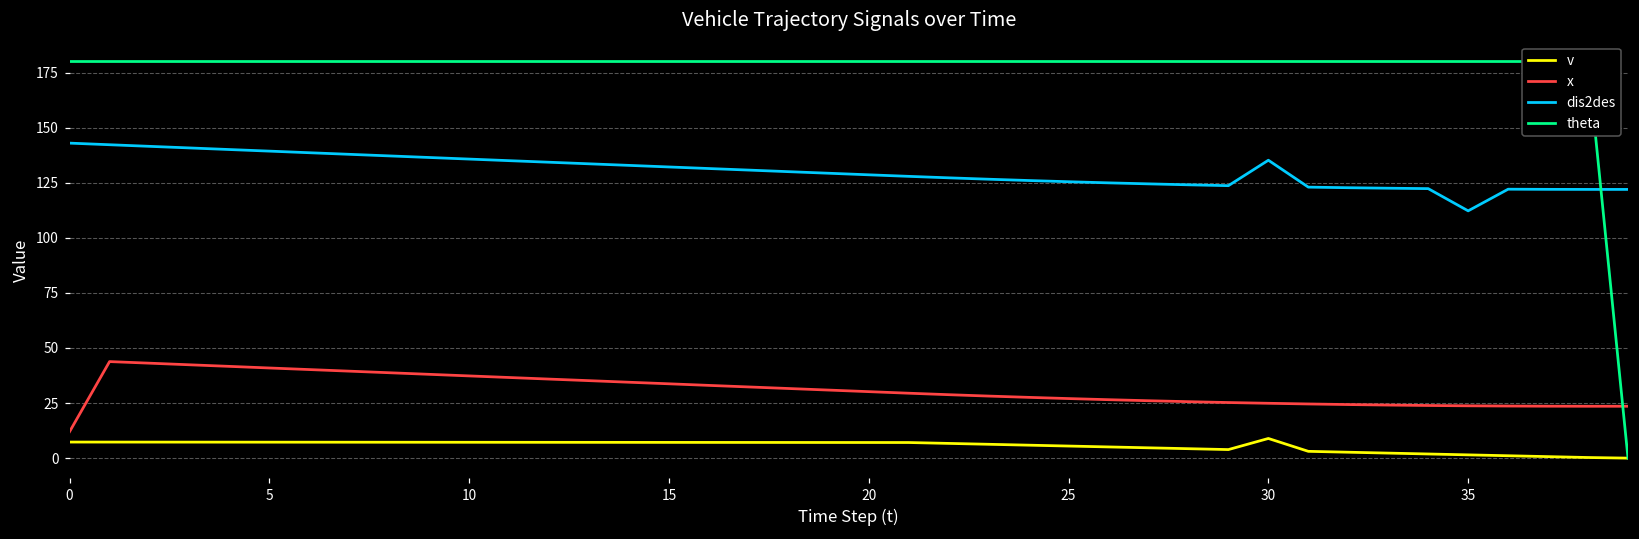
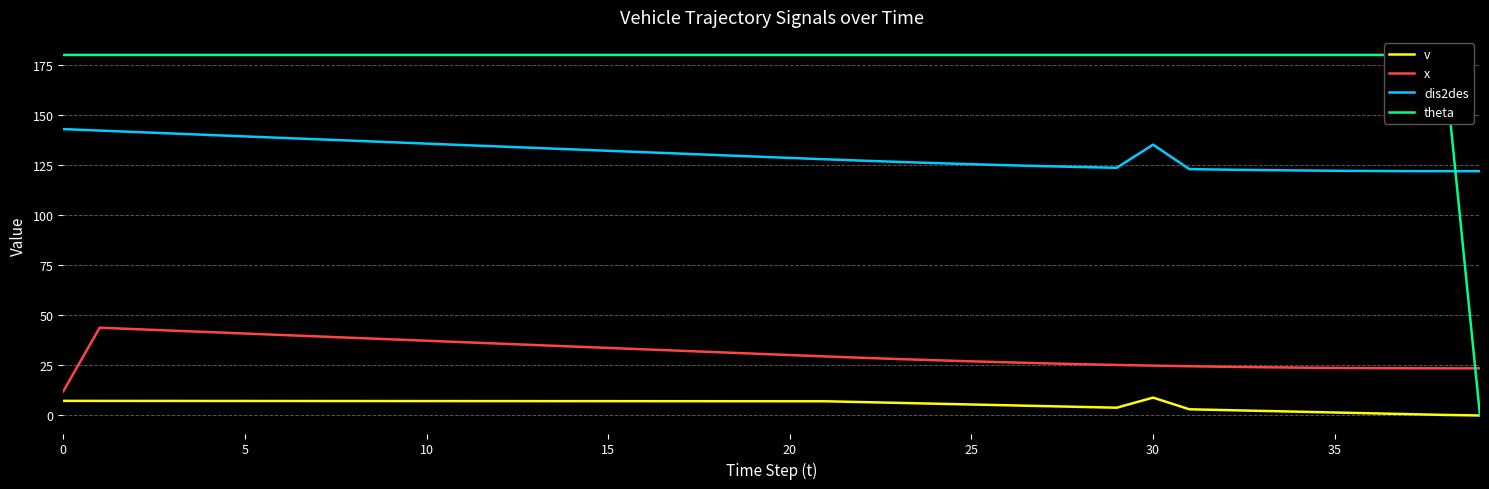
dis2des, 35: 112 -> 122
